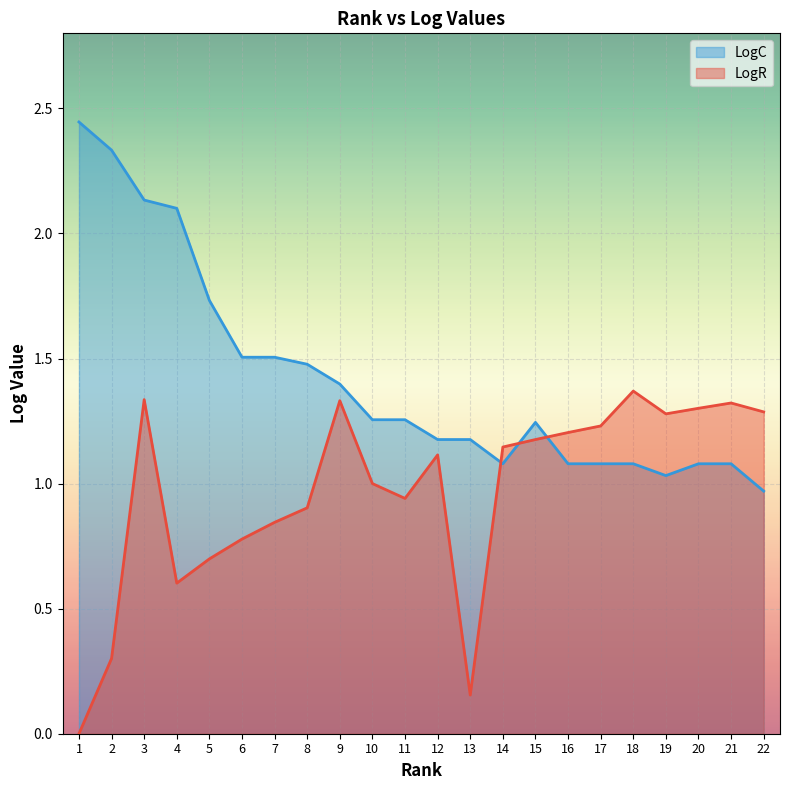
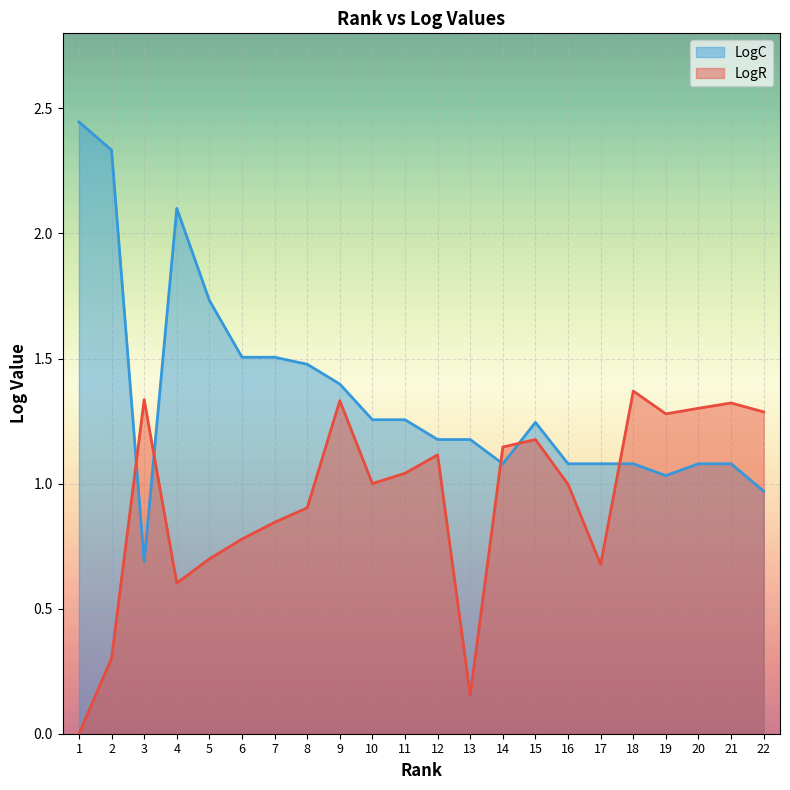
LogC, 3: 2.13 -> 0.69
LogR, 11: 0.94 -> 1.04
LogR, 16: 1.20 -> 1.00
LogR, 17: 1.23 -> 0.68
